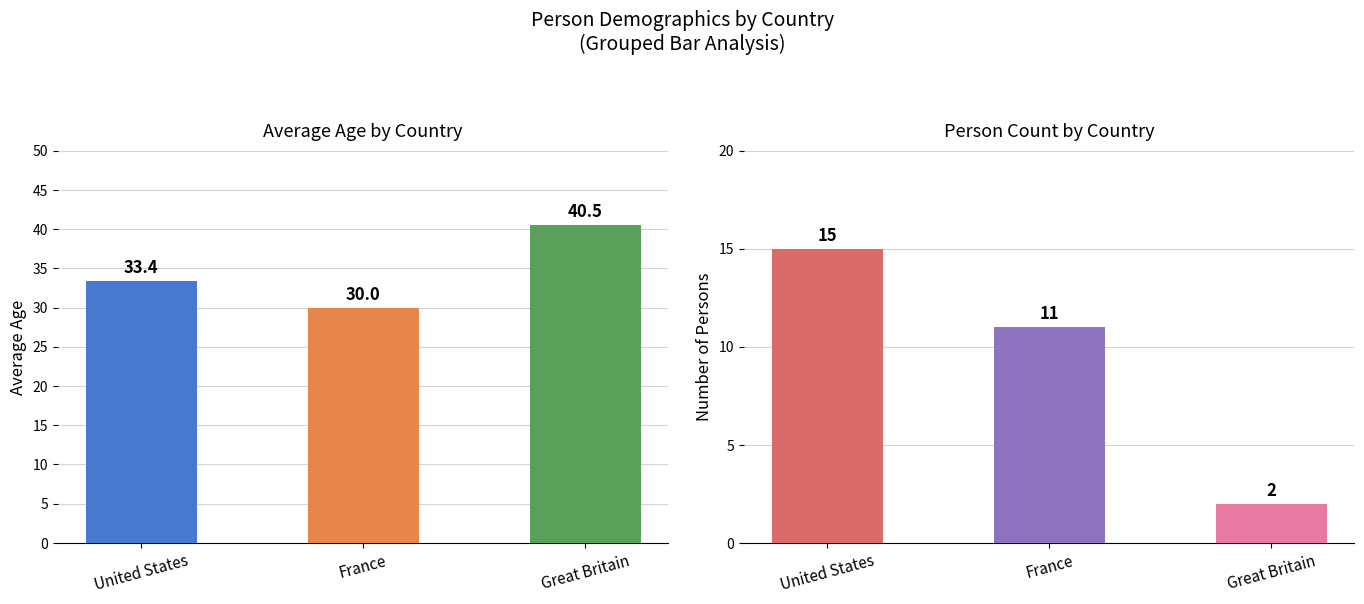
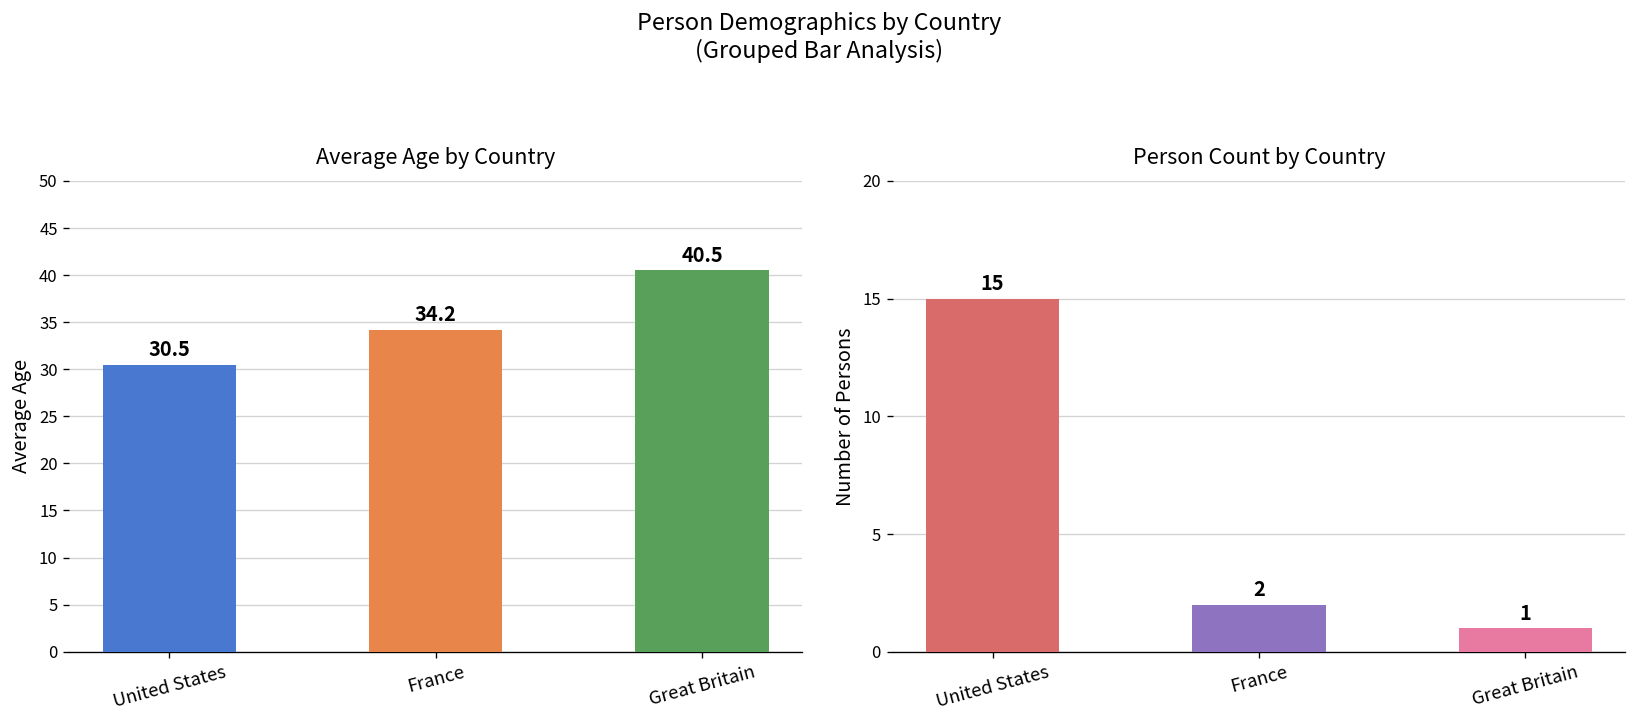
Average Age by Country, United States: 33.4 -> 30.5
Average Age by Country, France: 30.0 -> 34.2
Person Count by Country, France: 11 -> 2
Person Count by Country, Great Britain: 2 -> 1
